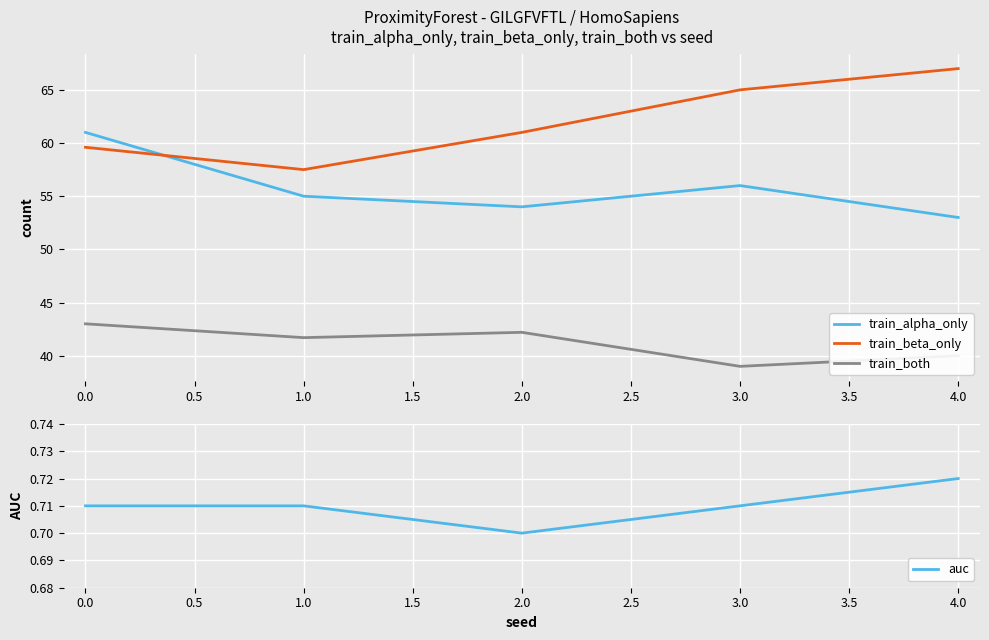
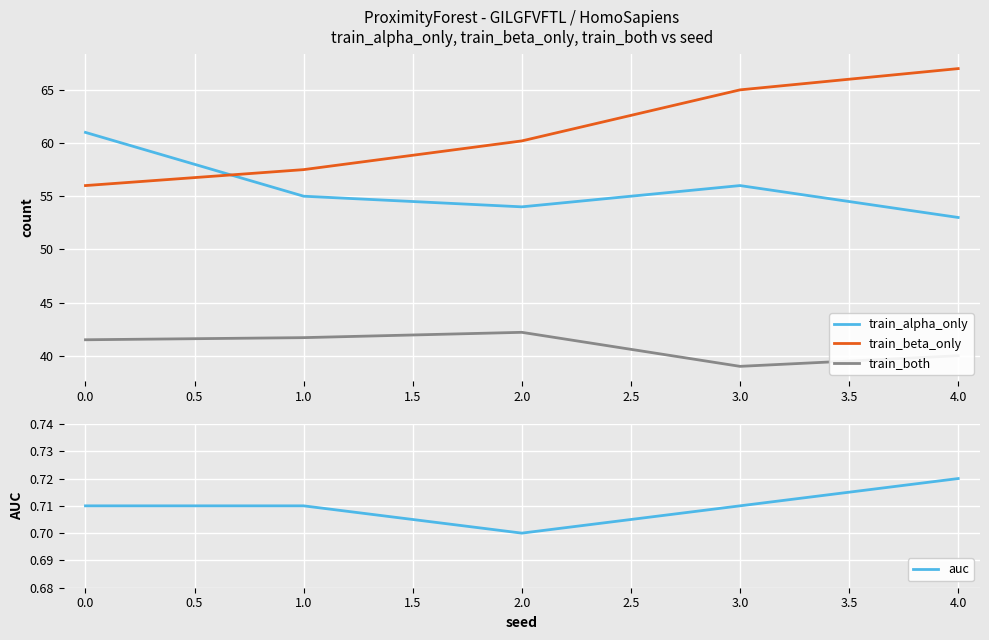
ProximityForest - GILGFVFTL / HomoSapiens train_alpha_only, train_beta_only, train_both vs seed, train_beta_only, 0.0: 59.6 -> 56.0
ProximityForest - GILGFVFTL / HomoSapiens train_alpha_only, train_beta_only, train_both vs seed, train_both, 0.0: 43.0 -> 41.5
ProximityForest - GILGFVFTL / HomoSapiens train_alpha_only, train_beta_only, train_both vs seed, train_beta_only, 2.0: 61.0 -> 60.2
